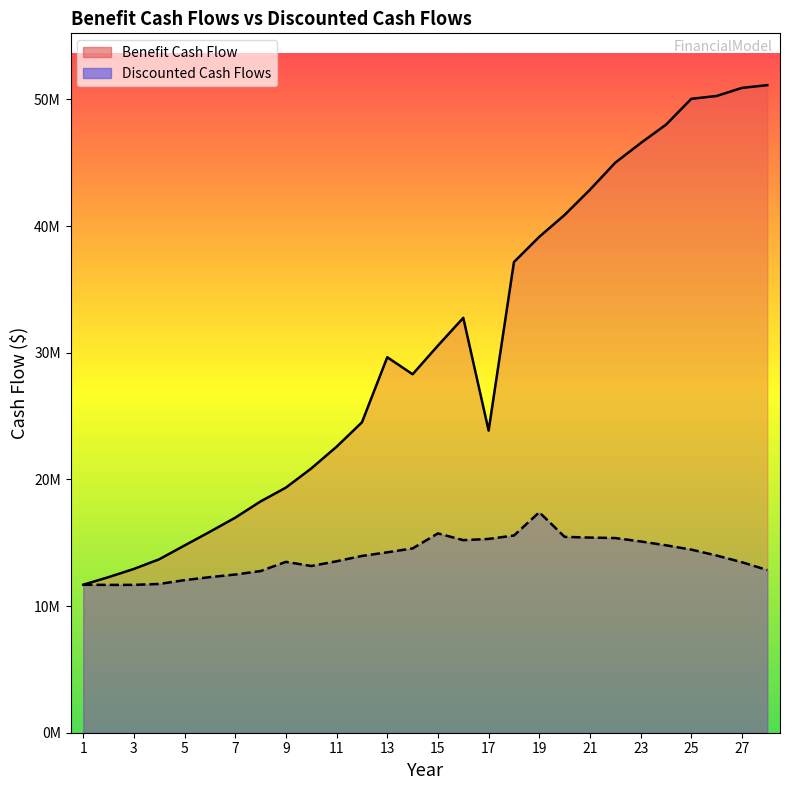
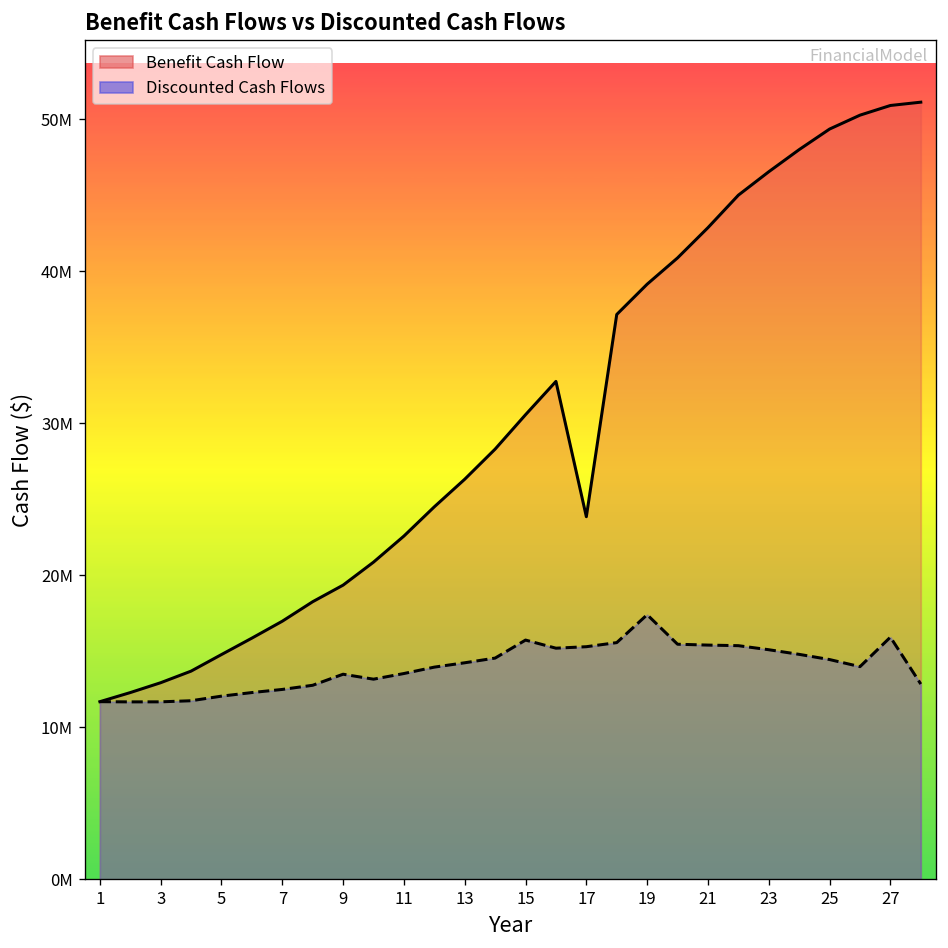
Benefit Cash Flow, 13: 29600000 -> 26300000
Benefit Cash Flow, 25: 50000000 -> 49400000
Discounted Cash Flows, 27: 13500000 -> 15900000
